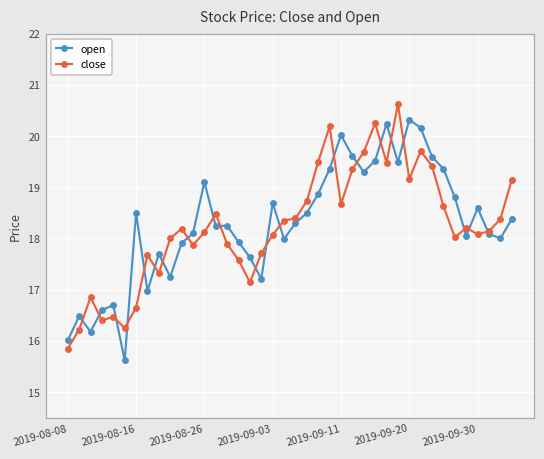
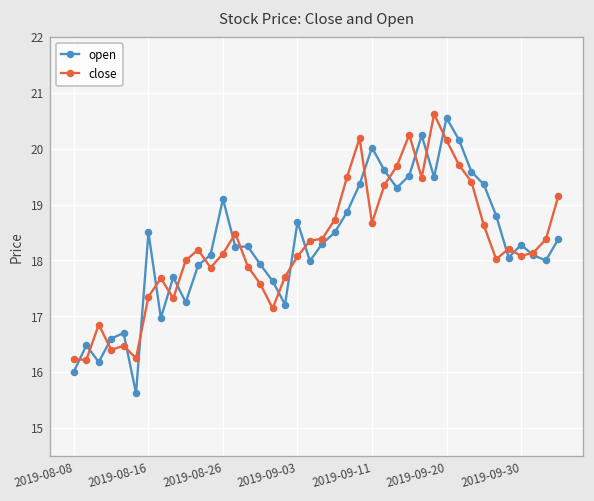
close, 2019-08-08: 15.9 -> 16.2
close, 2019-08-16: 16.7 -> 17.4
open, 2019-09-20: 20.3 -> 20.6
close, 2019-09-20: 19.2 -> 20.2
open, 2019-09-30: 18.6 -> 18.3
